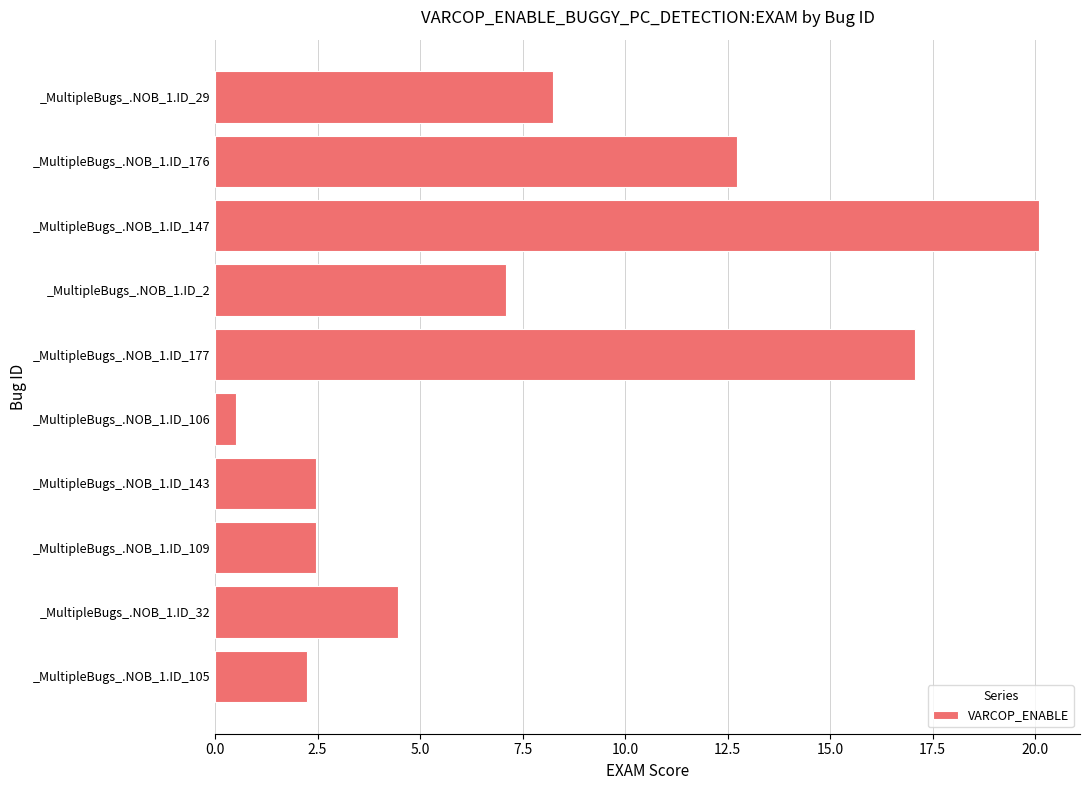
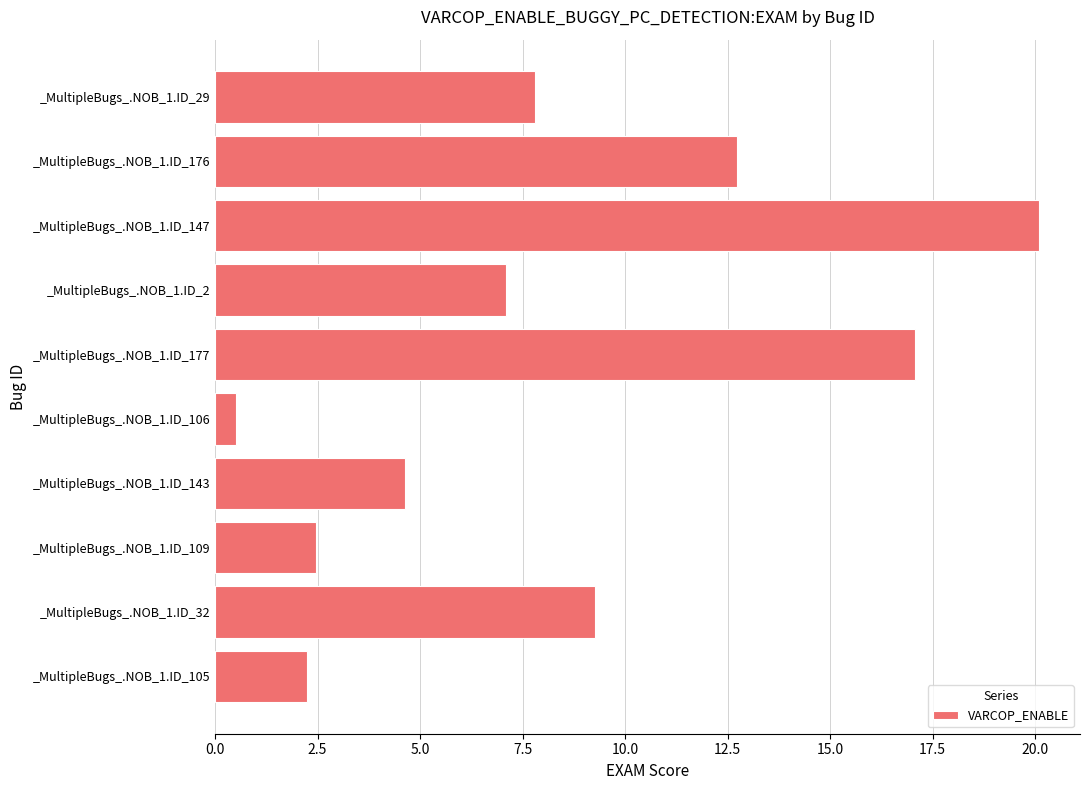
_MultipleBugs_.NOB_1.ID_29: 8.2 -> 7.8
_MultipleBugs_.NOB_1.ID_143: 2.5 -> 4.6
_MultipleBugs_.NOB_1.ID_32: 4.5 -> 9.3
